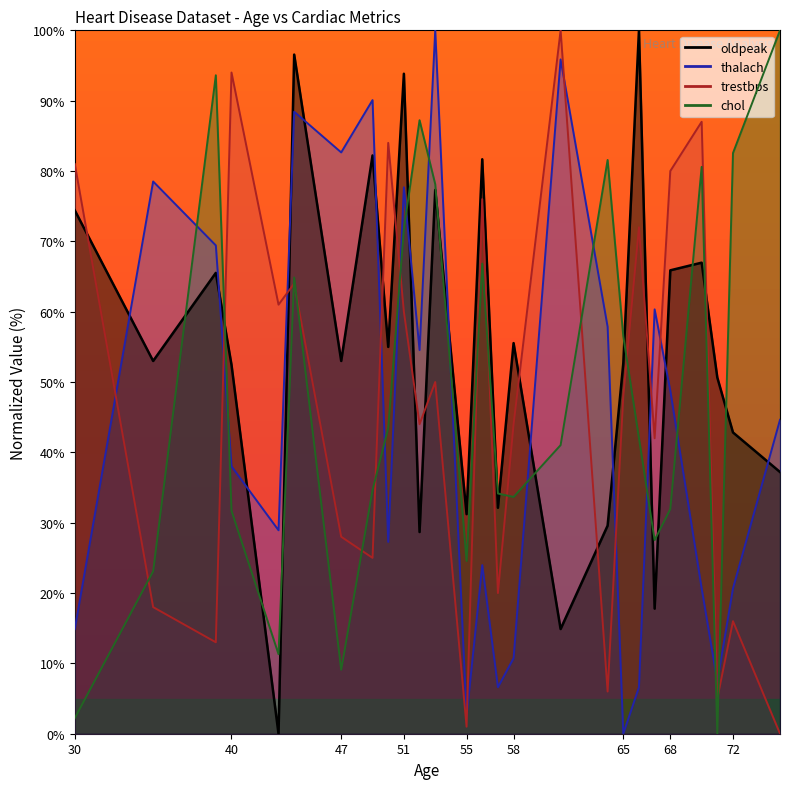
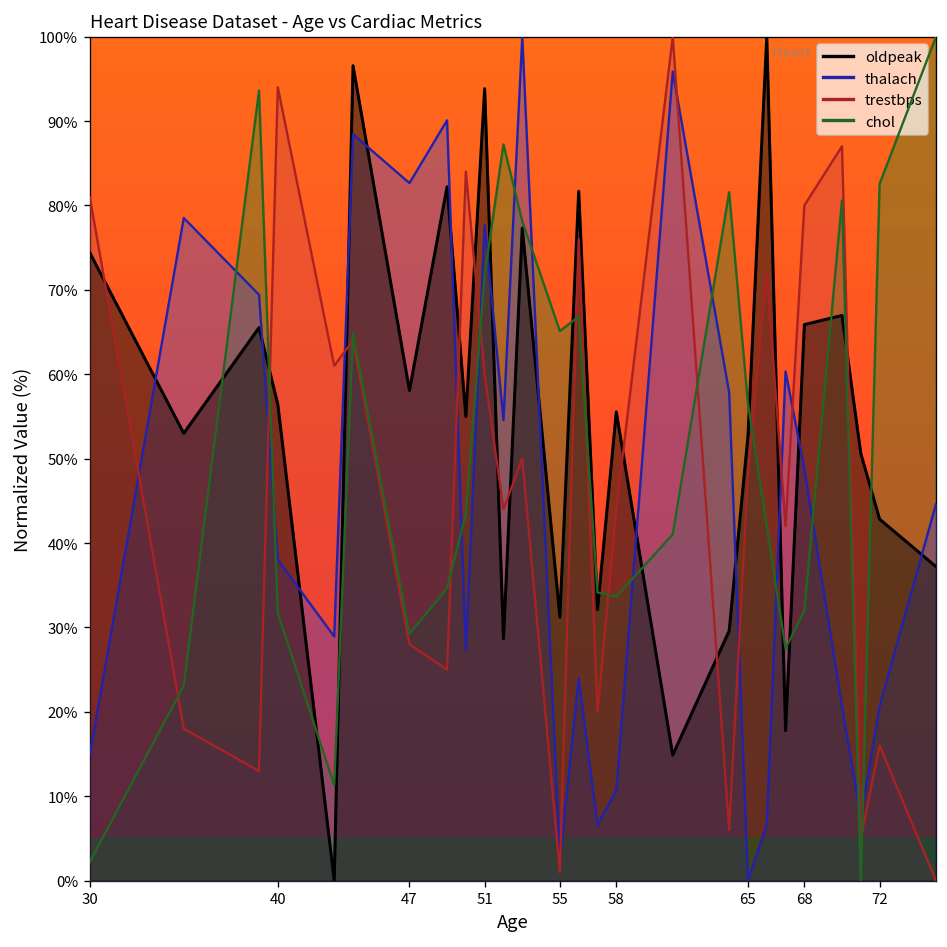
oldpeak, 40: 52% -> 56%
chol, 47: 9% -> 29%
oldpeak, 47: 53% -> 58%
chol, 55: 25% -> 65%
